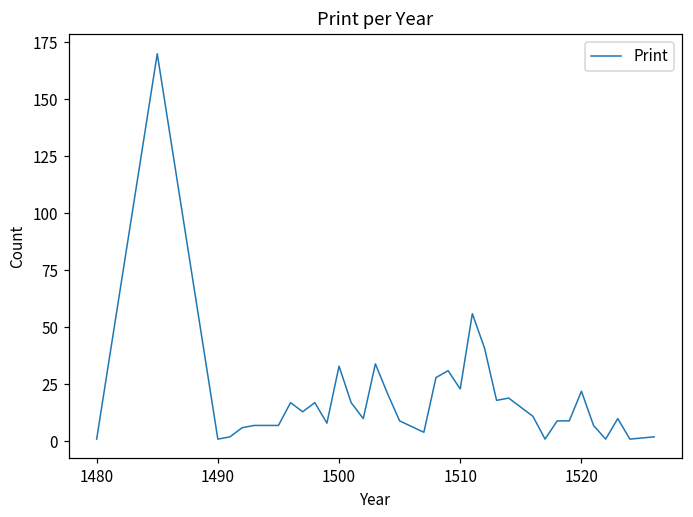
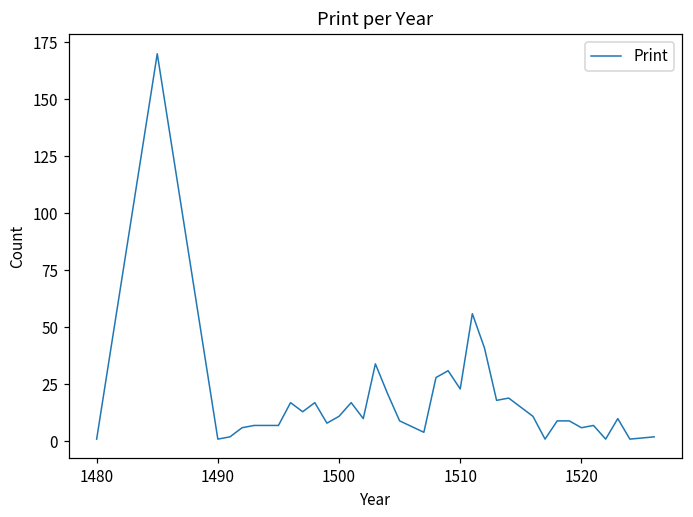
1500: 33 -> 11
1520: 22 -> 6
